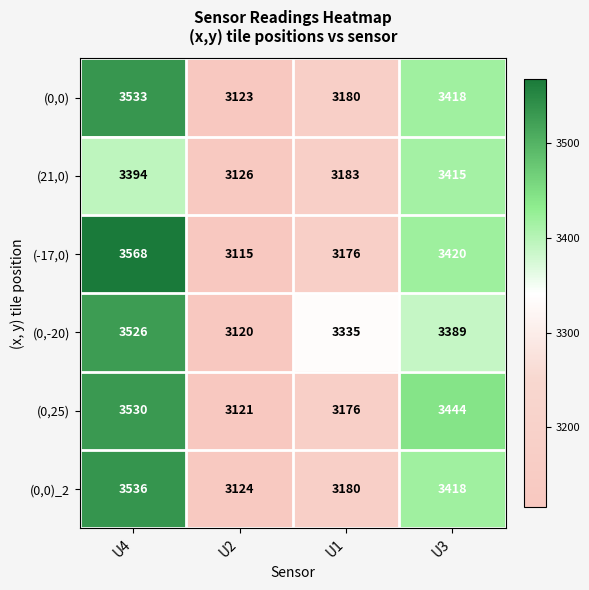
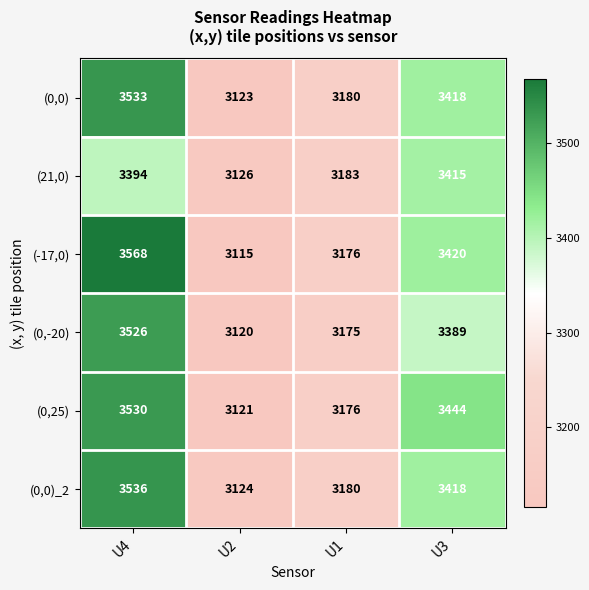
(0,-20), U1: 3335 -> 3175
